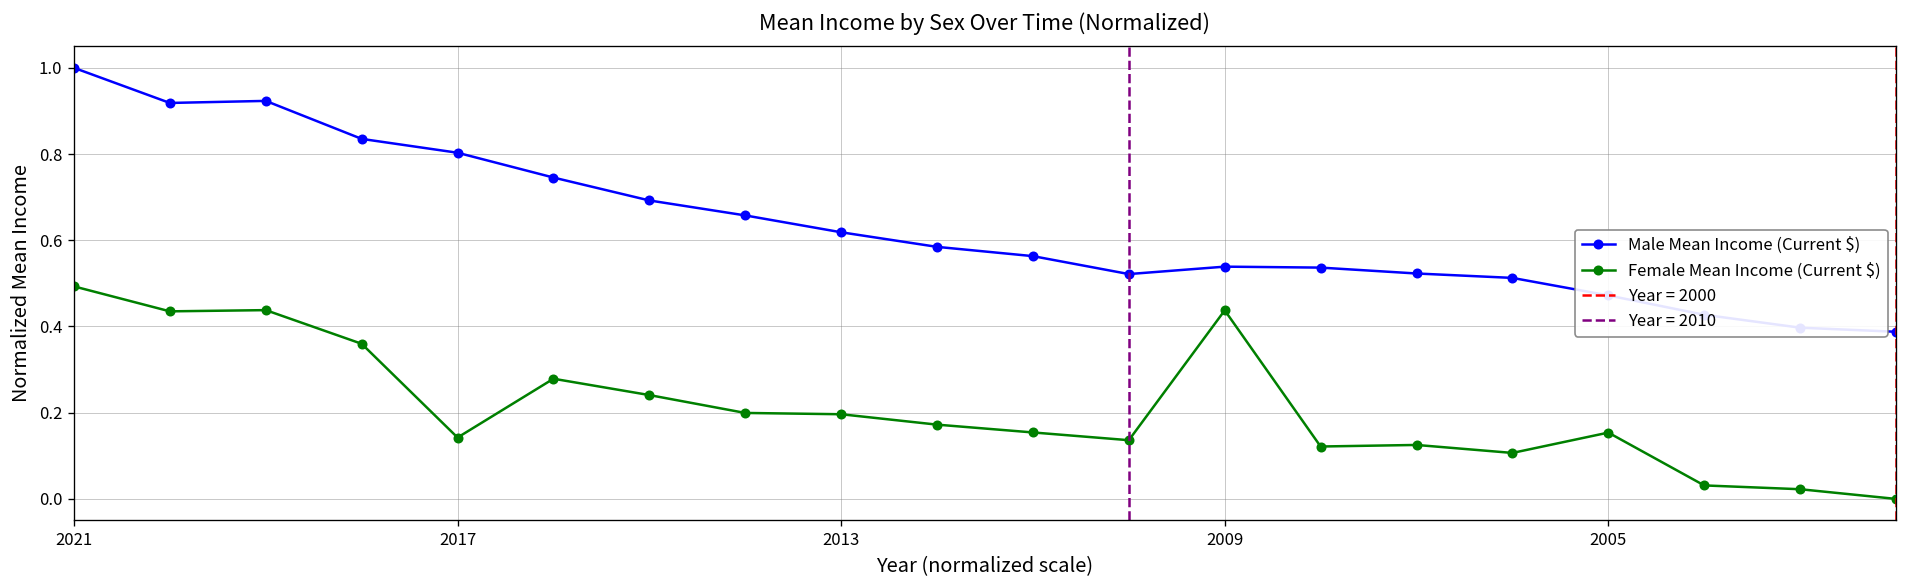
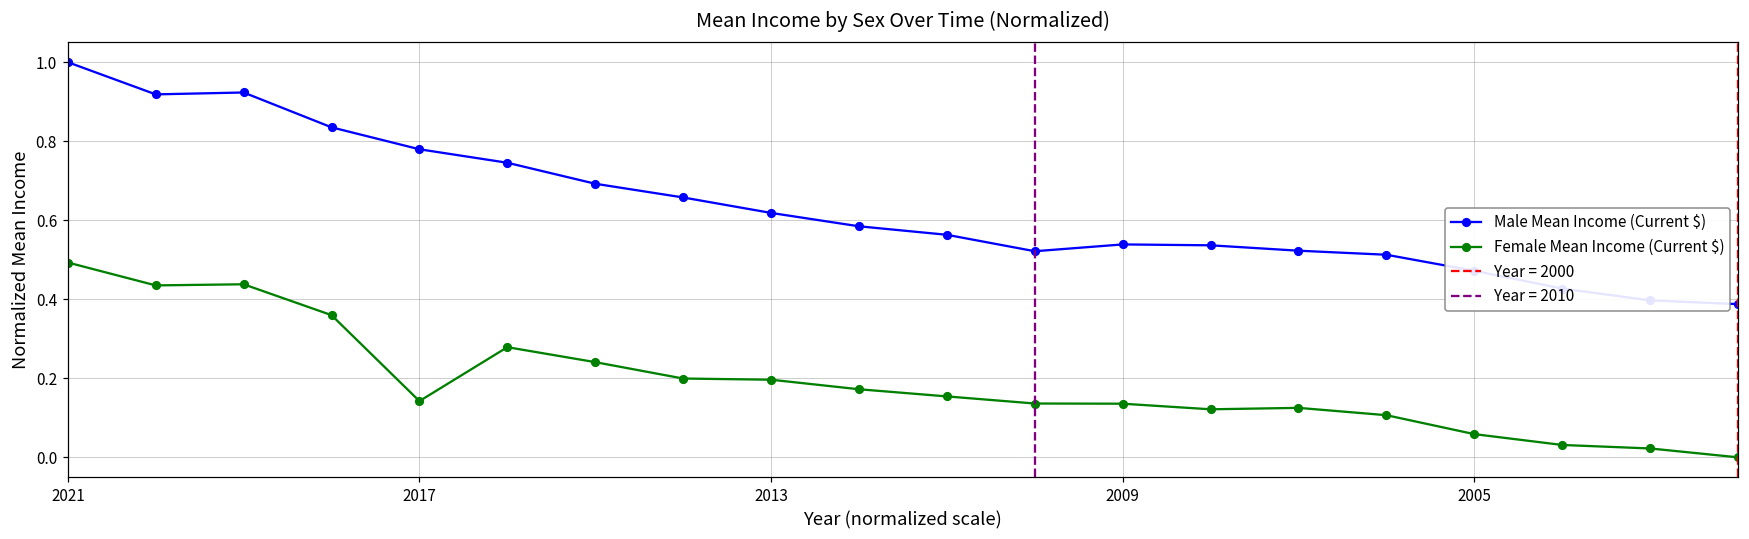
Male Mean Income (Current $), 2017: 0.80 -> 0.78
Female Mean Income (Current $), 2009: 0.44 -> 0.14
Female Mean Income (Current $), 2005: 0.15 -> 0.06
